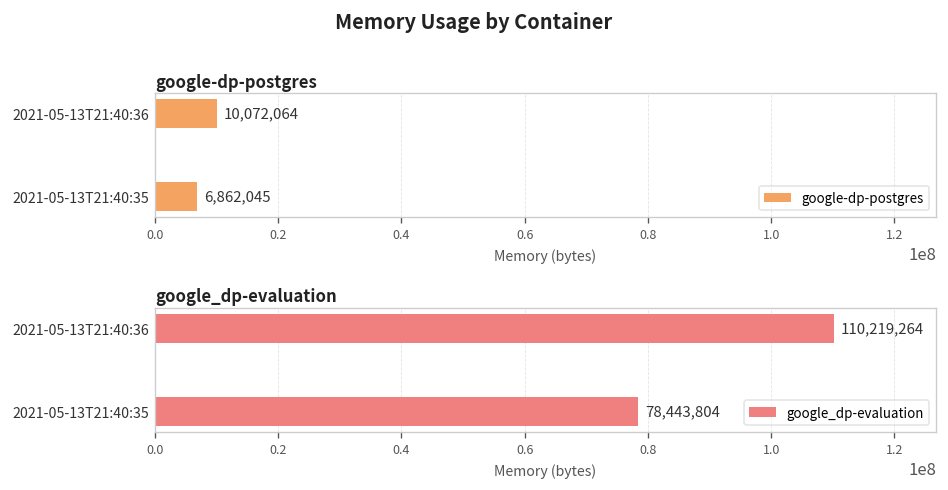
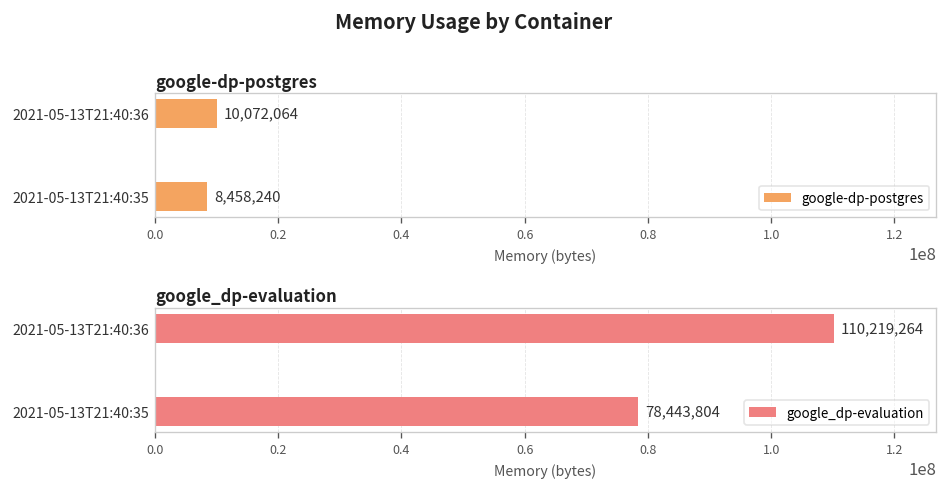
google-dp-postgres, 2021-05-13T21:40:35: 6,862,045 -> 8,458,240
